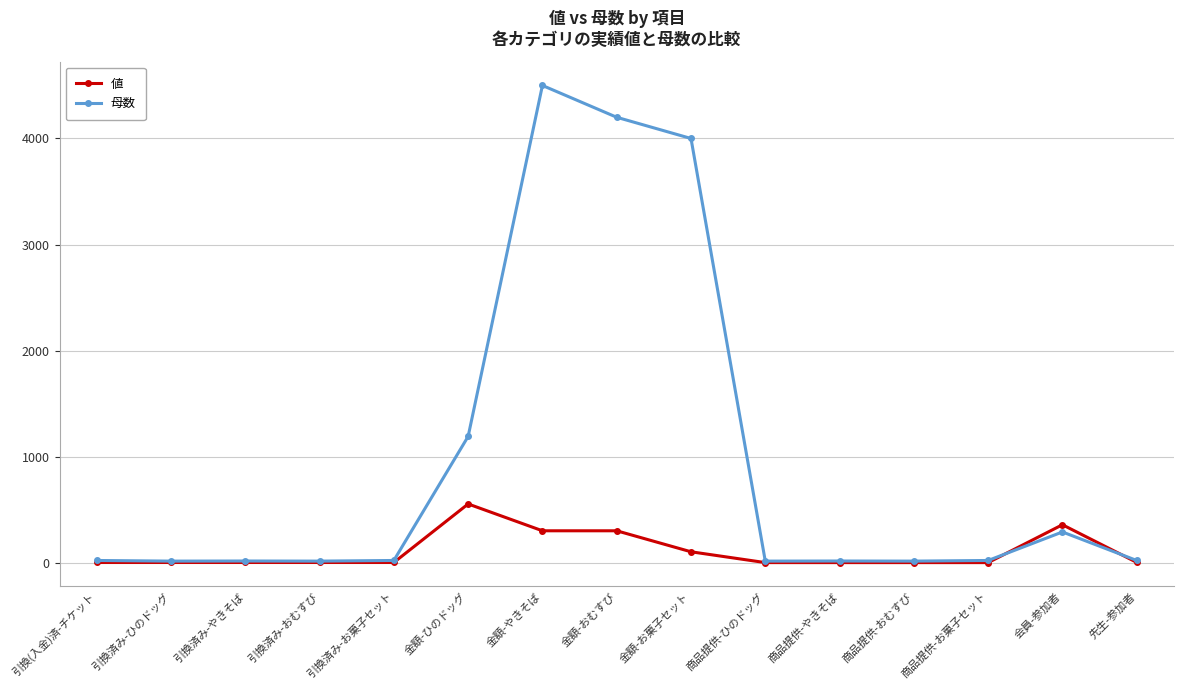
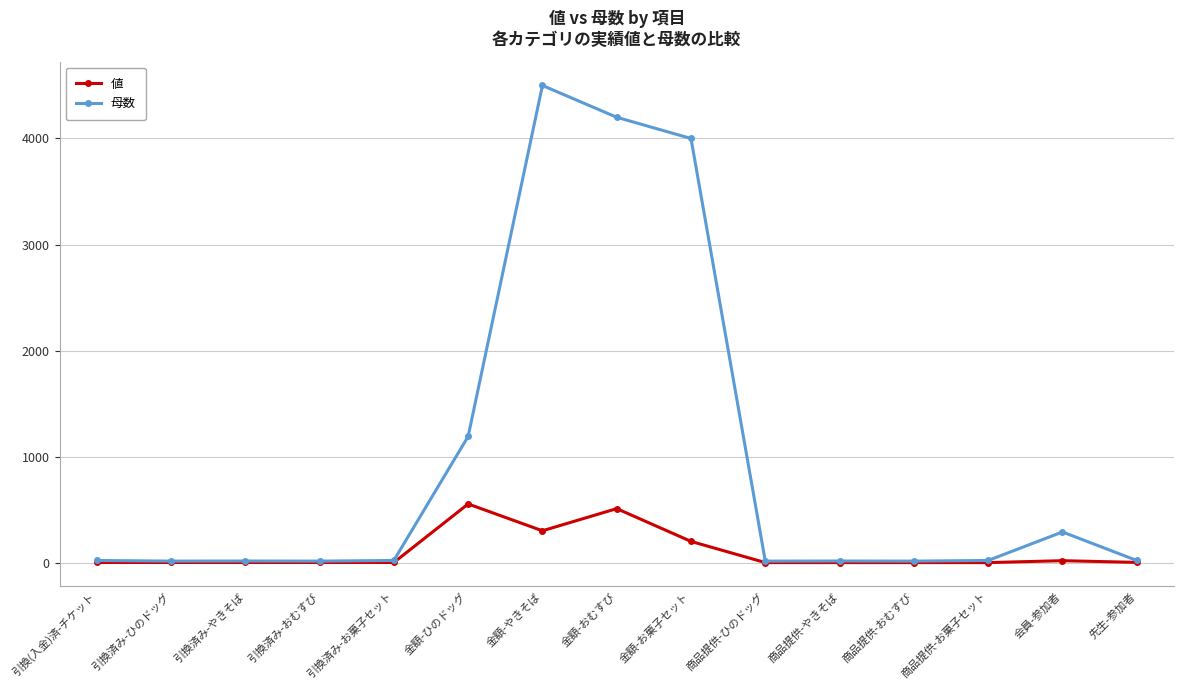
値, 金額-おむすび: 300 -> 510
値, 金額-お菓子セット: 100 -> 200
値, 会員-参加者: 360 -> 20
